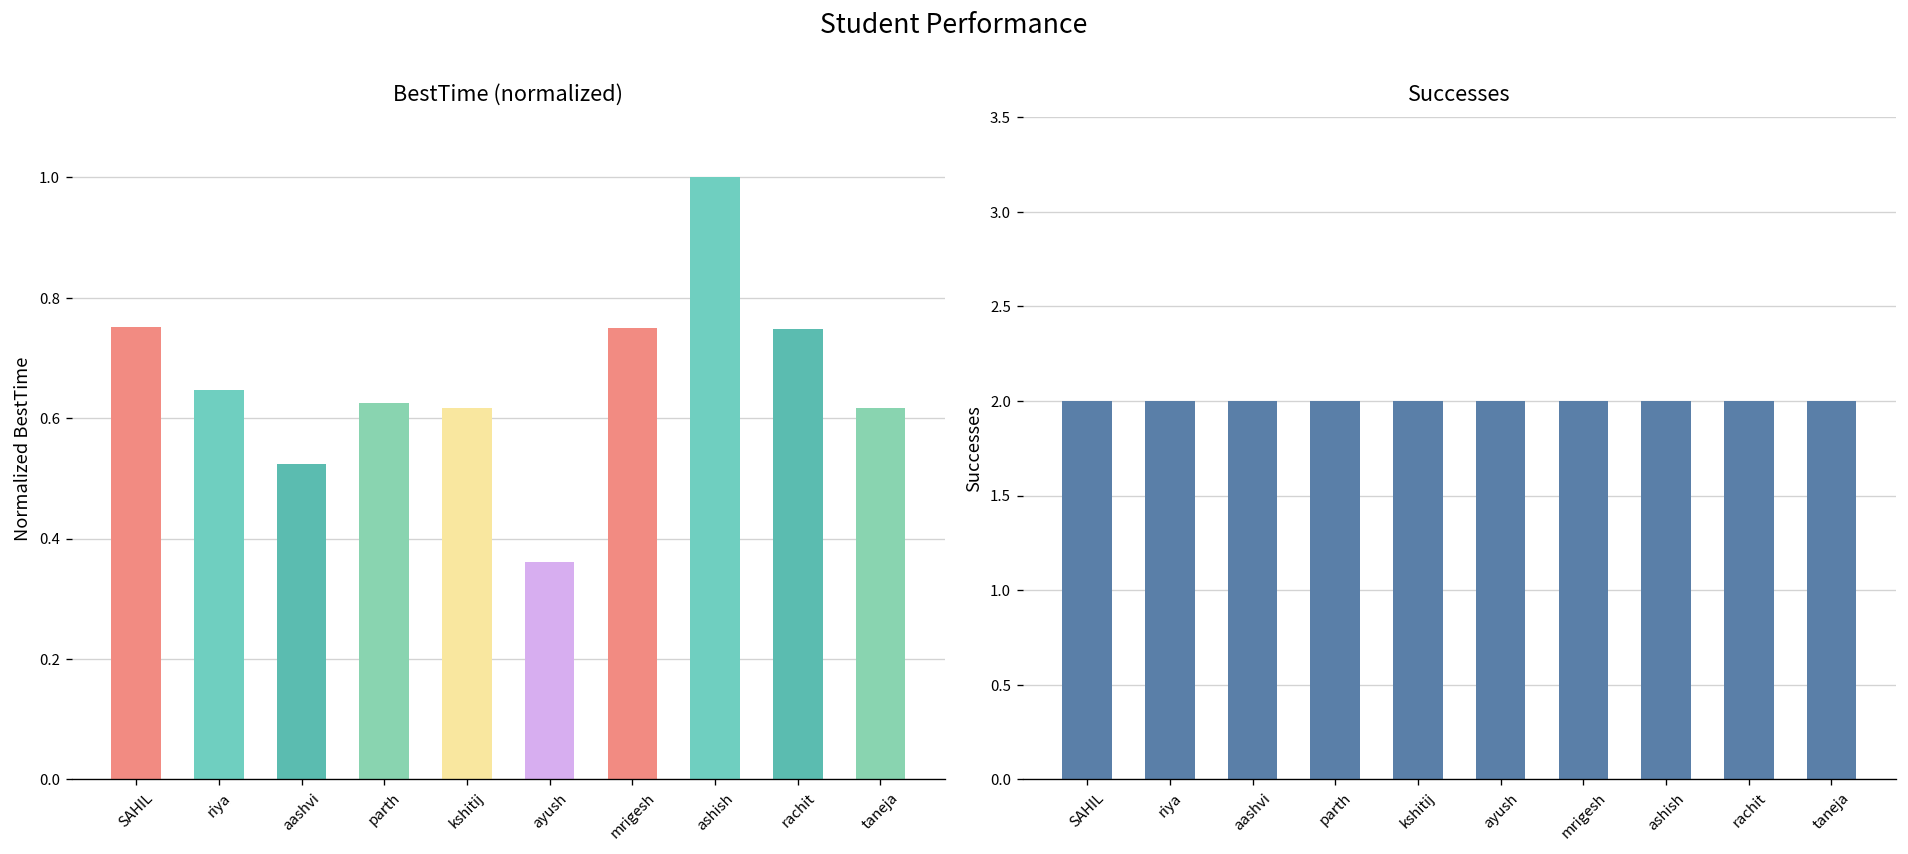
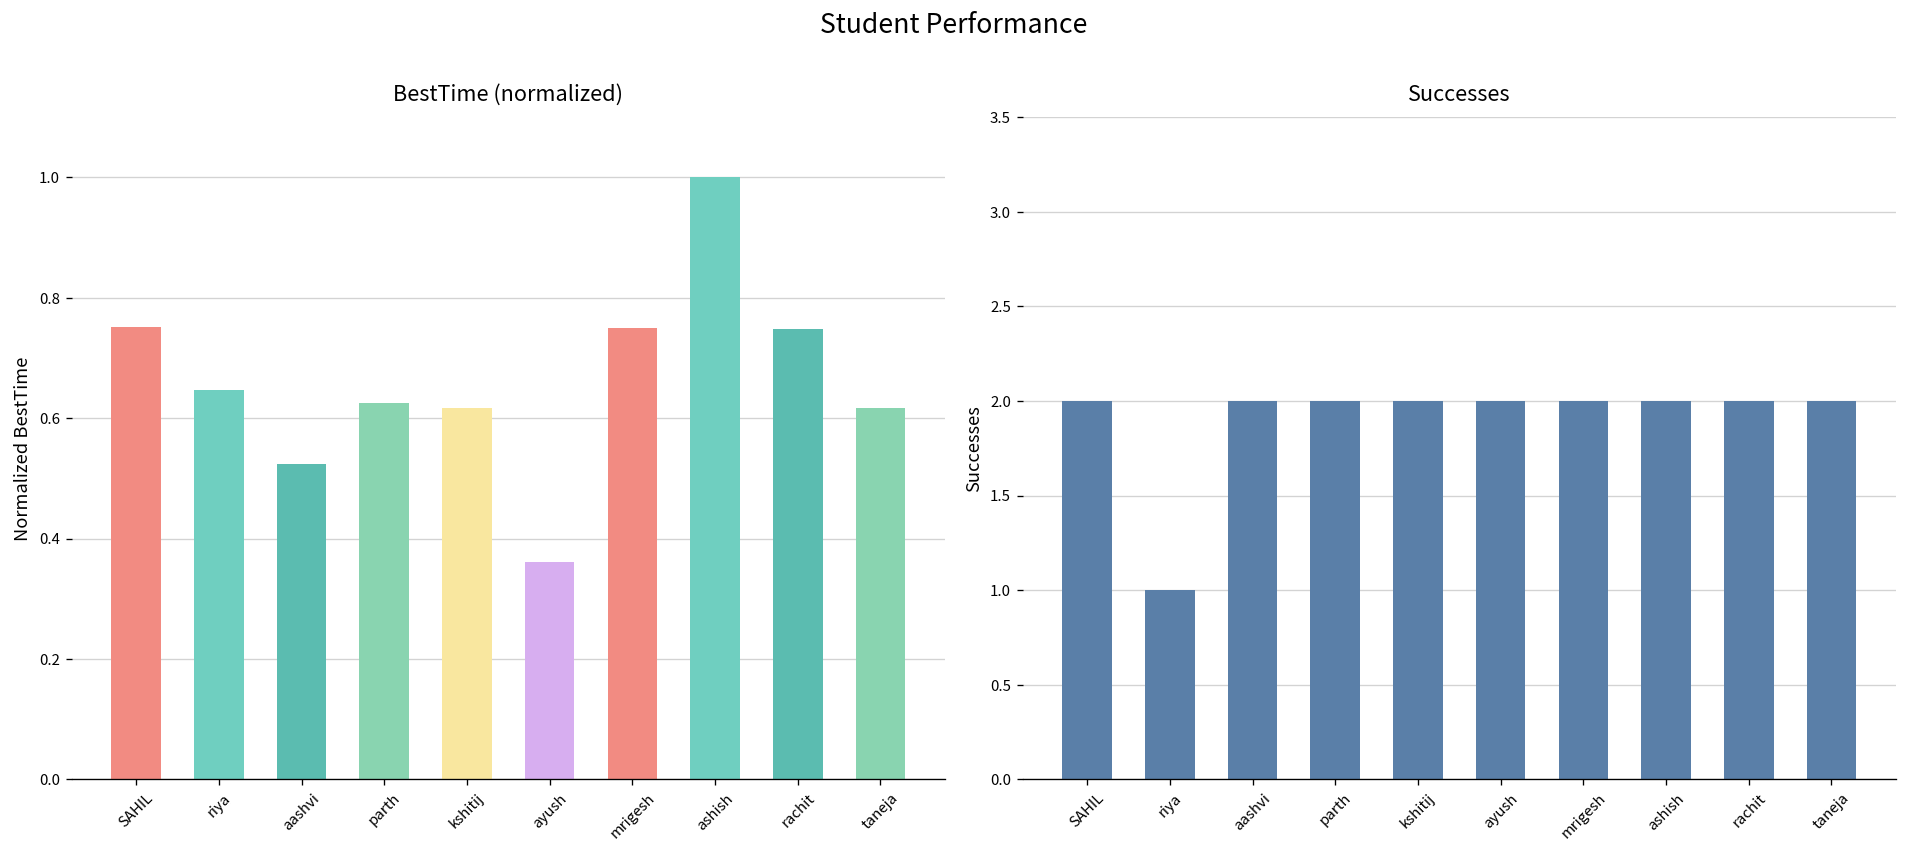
Successes, riya: 2 -> 1
